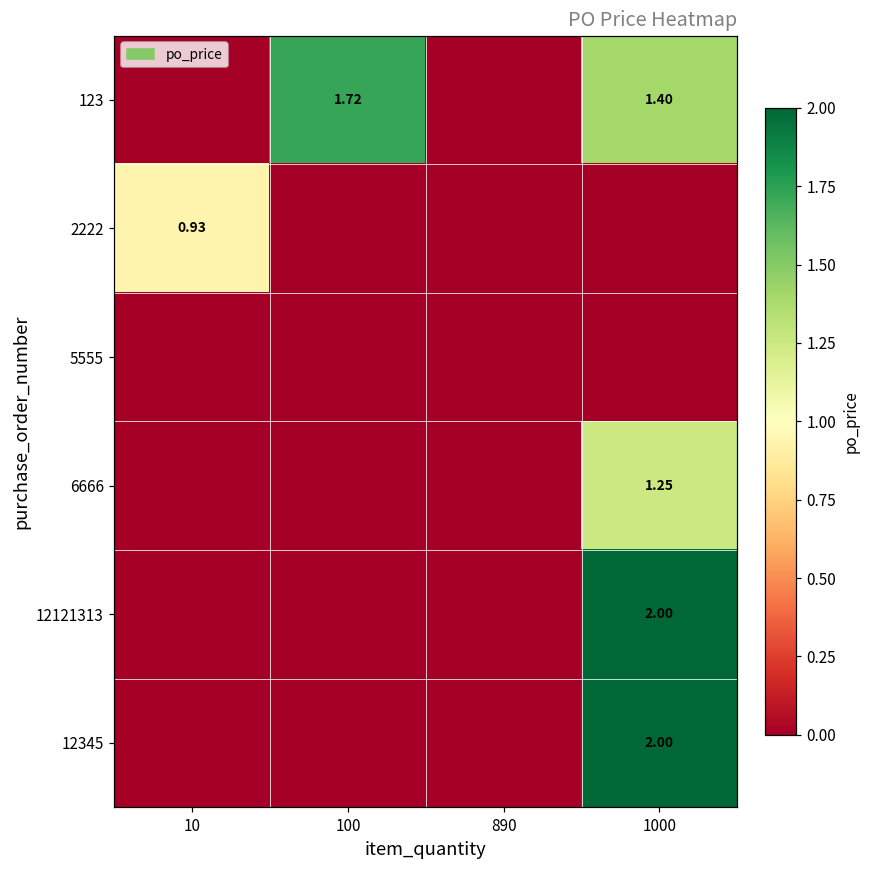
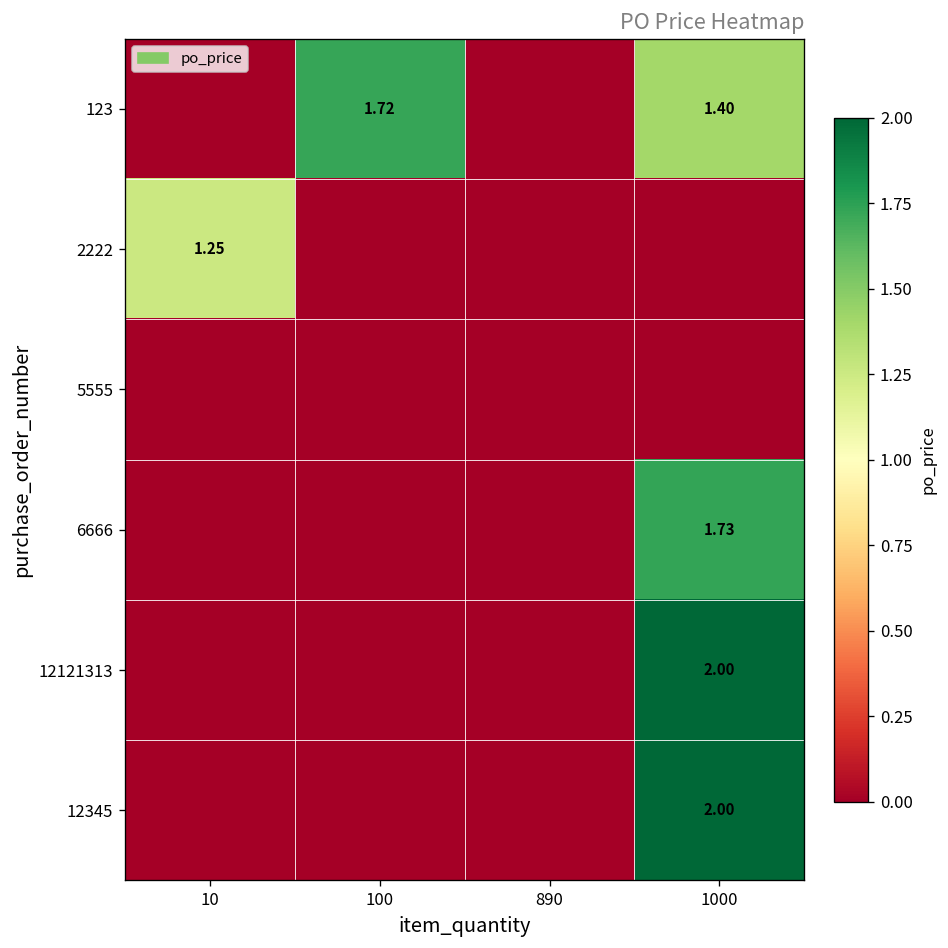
2222, 10: 0.93 -> 1.25
6666, 1000: 1.25 -> 1.73
